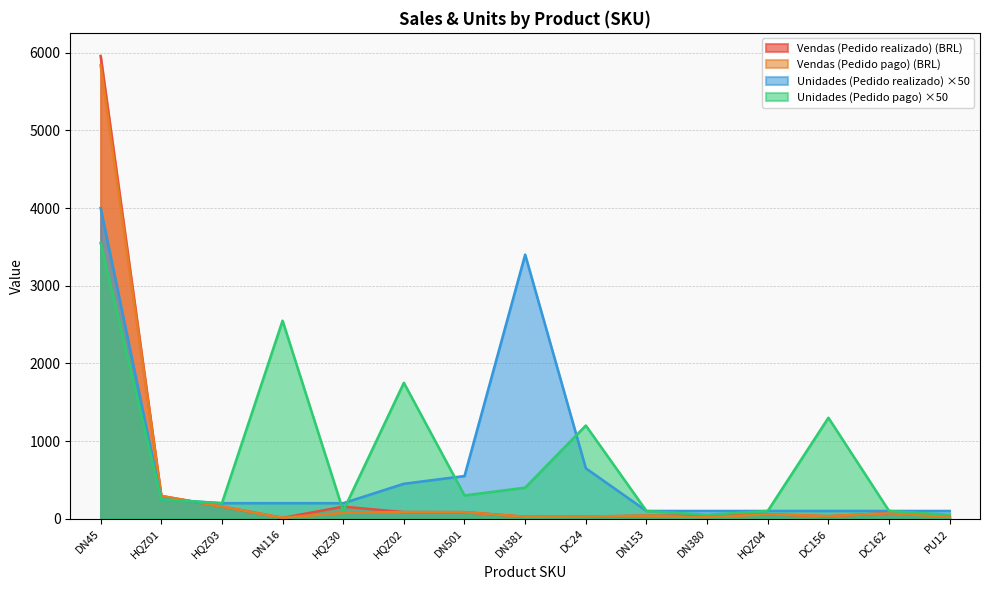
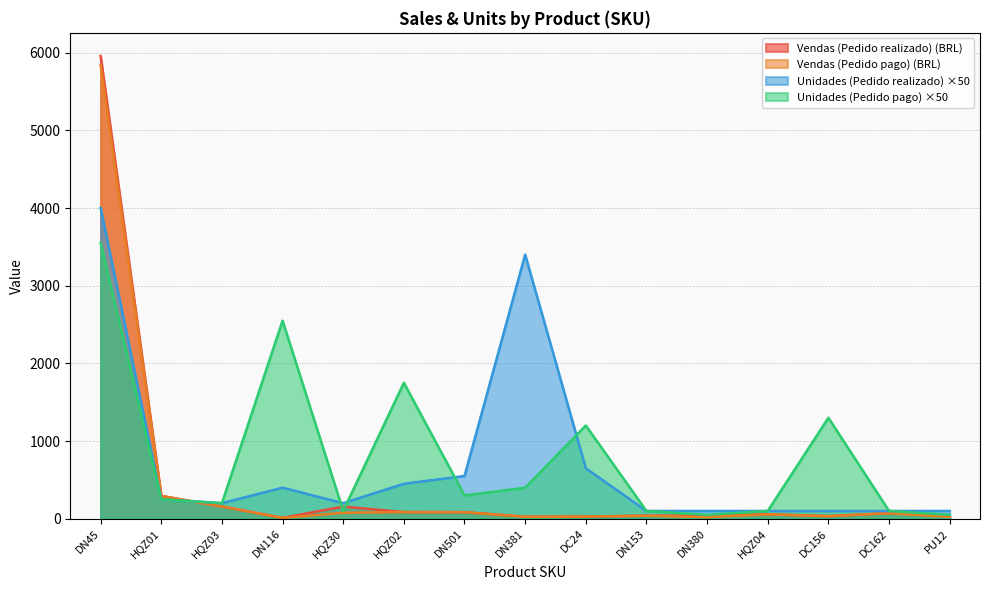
Unidades (Pedido realizado) ×50, DN116: 200 -> 400
